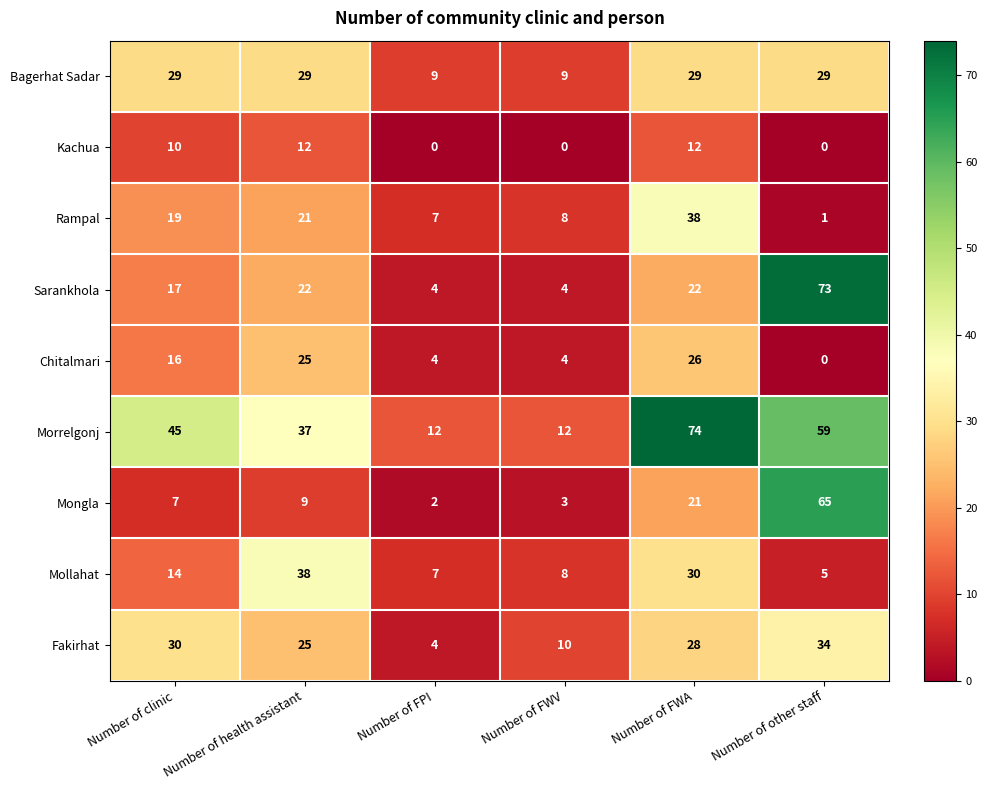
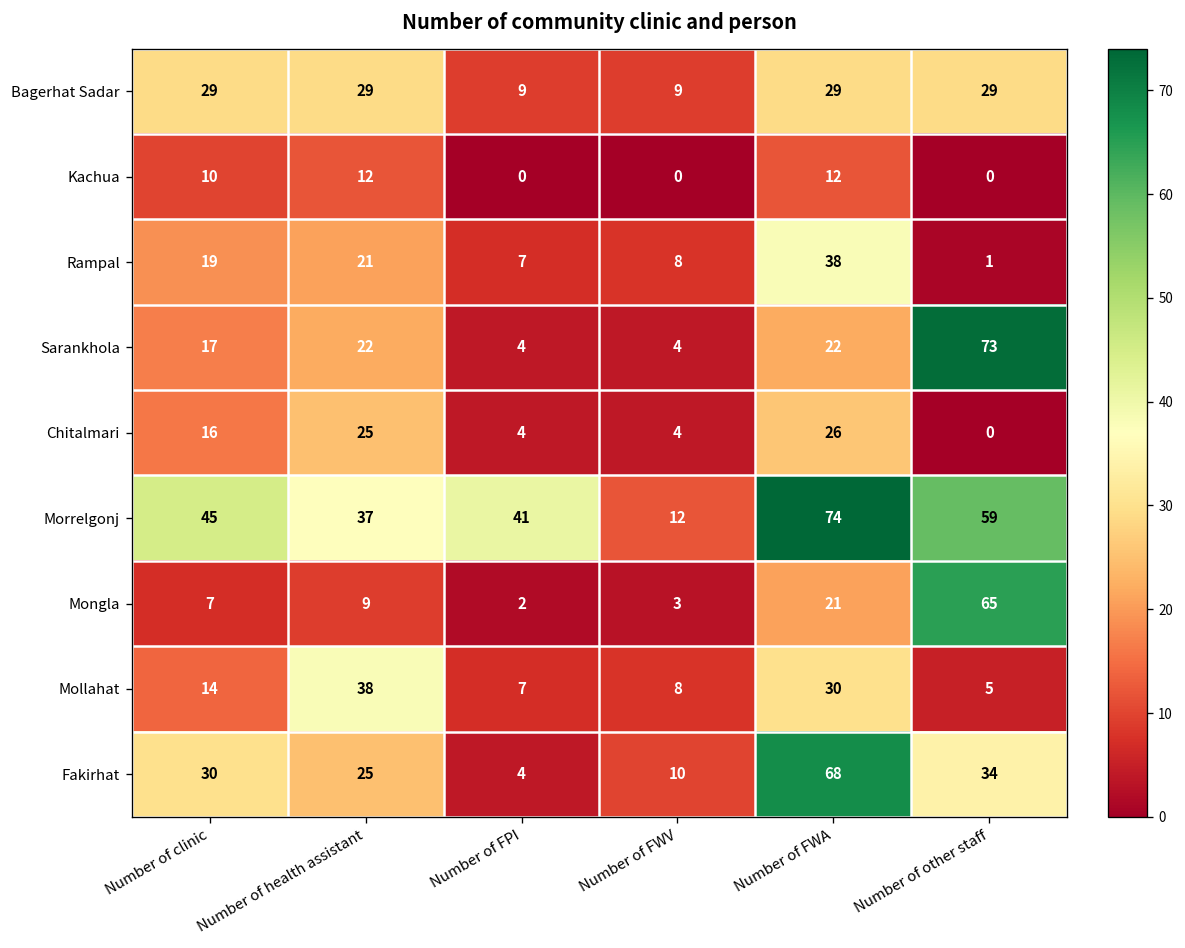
Morrelgonj, Number of FPI: 12 -> 41
Fakirhat, Number of FWA: 28 -> 68
